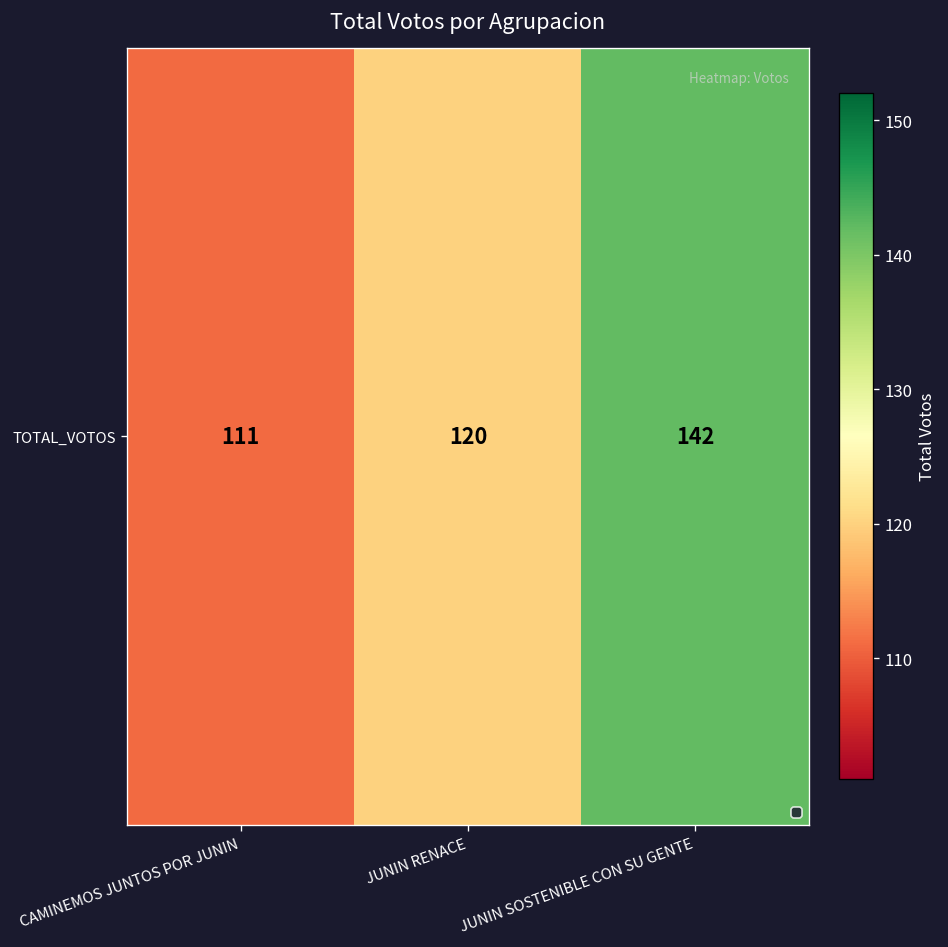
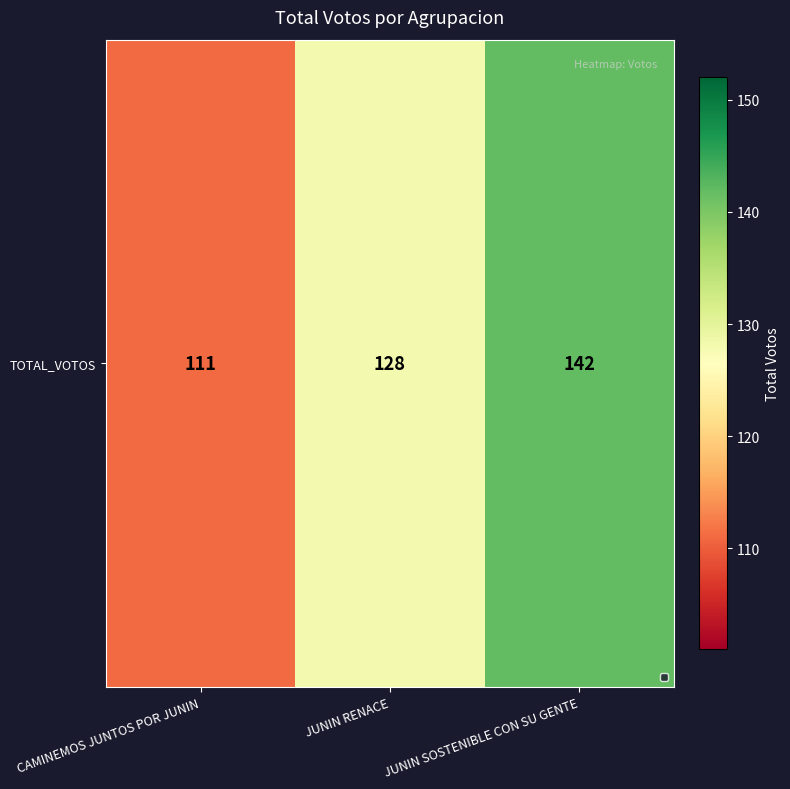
TOTAL_VOTOS, JUNIN RENACE: 120 -> 128
